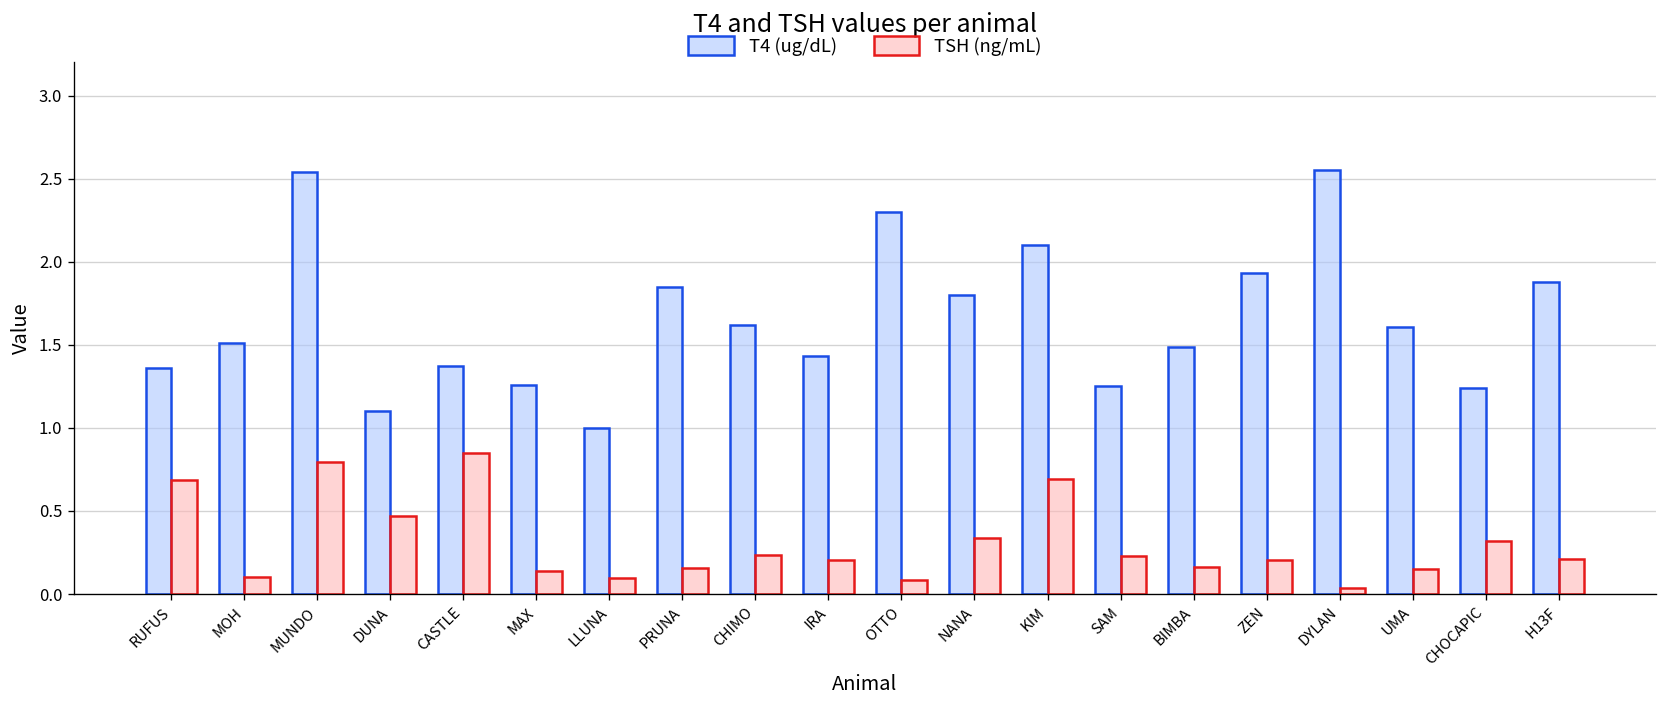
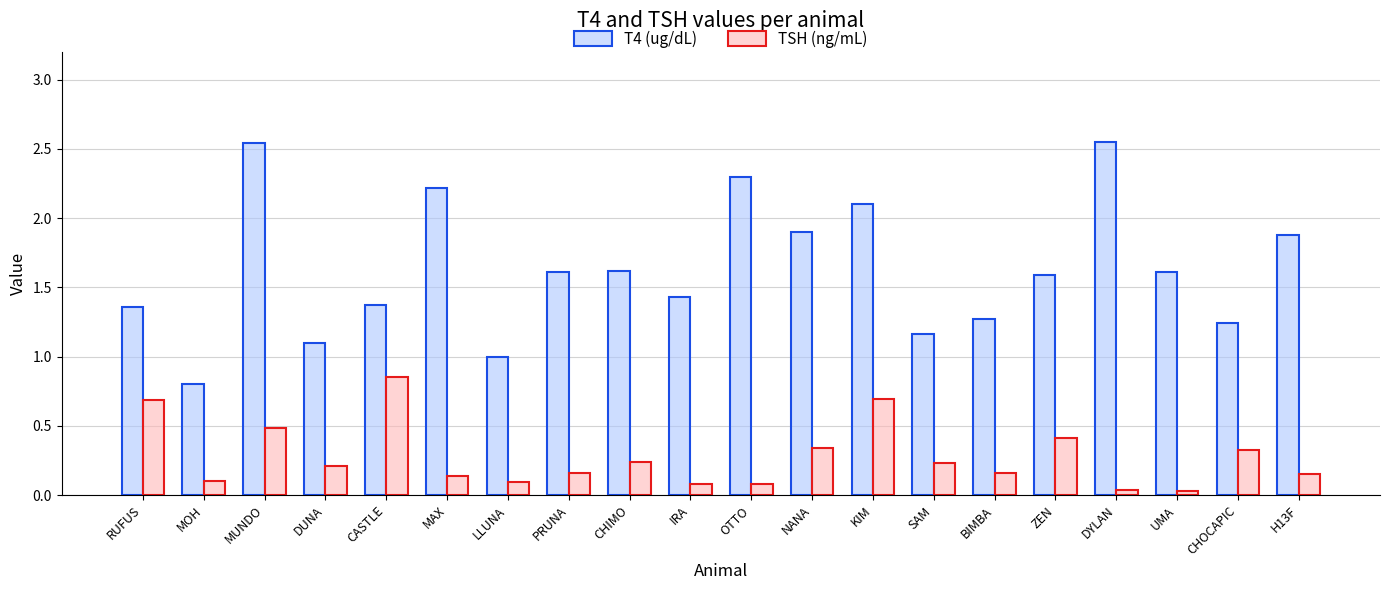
T4 (ug/dL), MOH: 1.51 -> 0.80
TSH (ng/mL), MUNDO: 0.80 -> 0.49
TSH (ng/mL), DUNA: 0.47 -> 0.21
T4 (ug/dL), MAX: 1.26 -> 2.22
T4 (ug/dL), PRUNA: 1.85 -> 1.61
TSH (ng/mL), IRA: 0.21 -> 0.08
T4 (ug/dL), NANA: 1.8 -> 1.9
T4 (ug/dL), SAM: 1.25 -> 1.16
T4 (ug/dL), BIMBA: 1.49 -> 1.27
T4 (ug/dL), ZEN: 1.93 -> 1.59
TSH (ng/mL), ZEN: 0.20 -> 0.41
TSH (ng/mL), UMA: 0.15 -> 0.03
TSH (ng/mL), H13F: 0.21 -> 0.15
